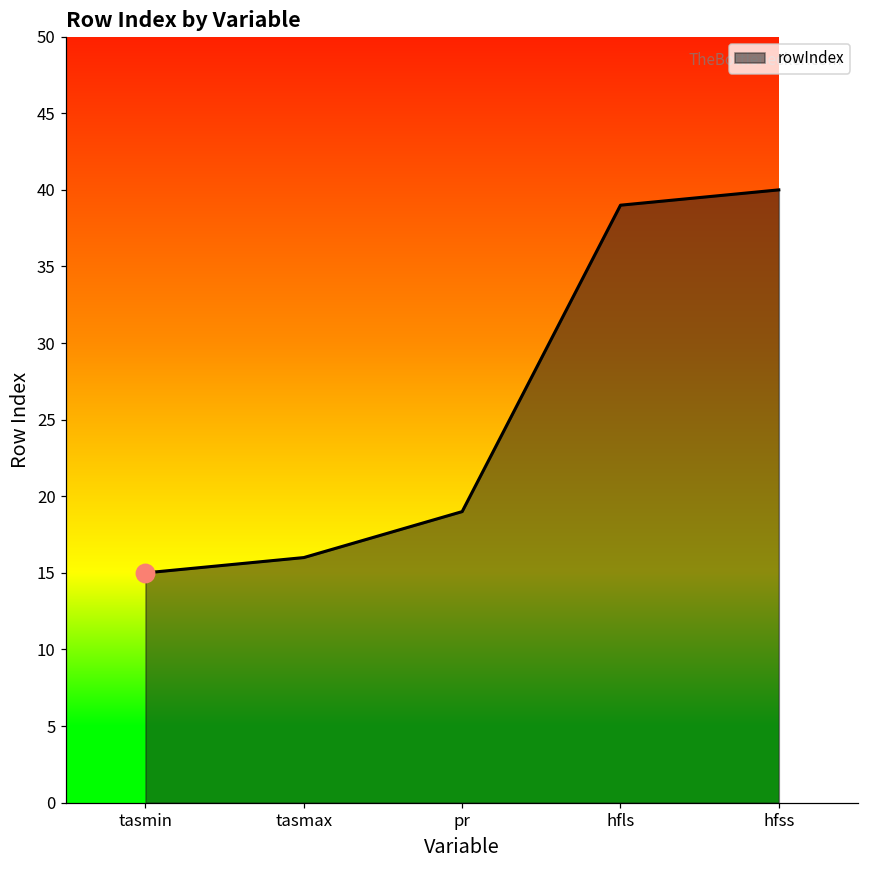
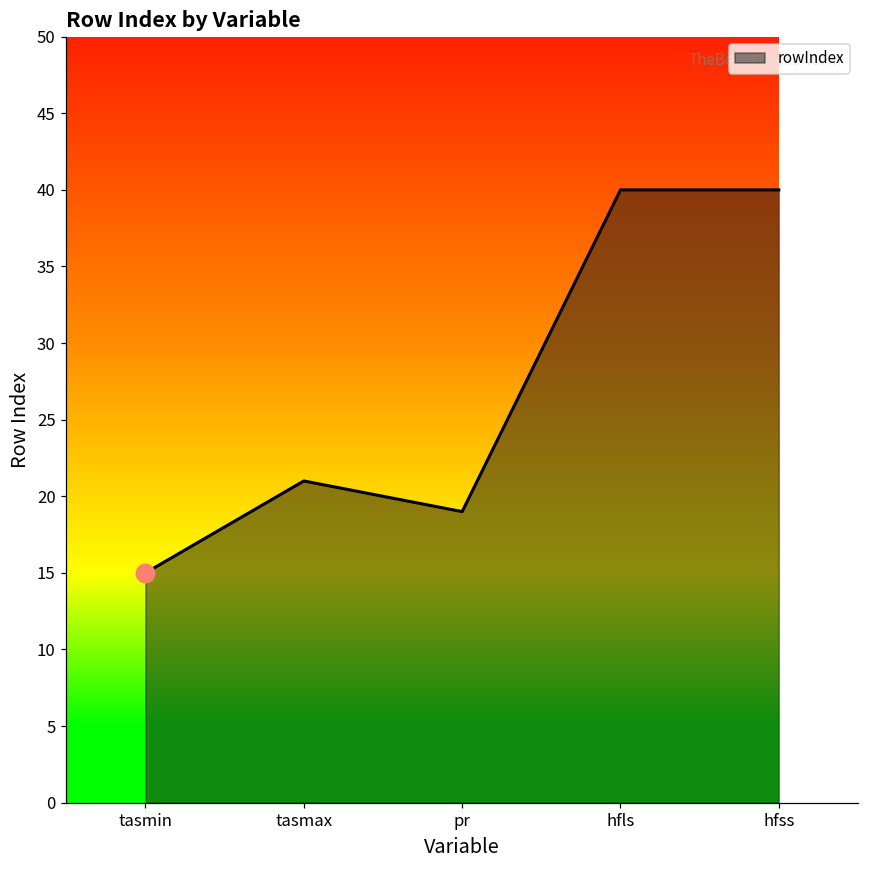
rowIndex, tasmax: 16 -> 21
rowIndex, hfls: 39 -> 40
